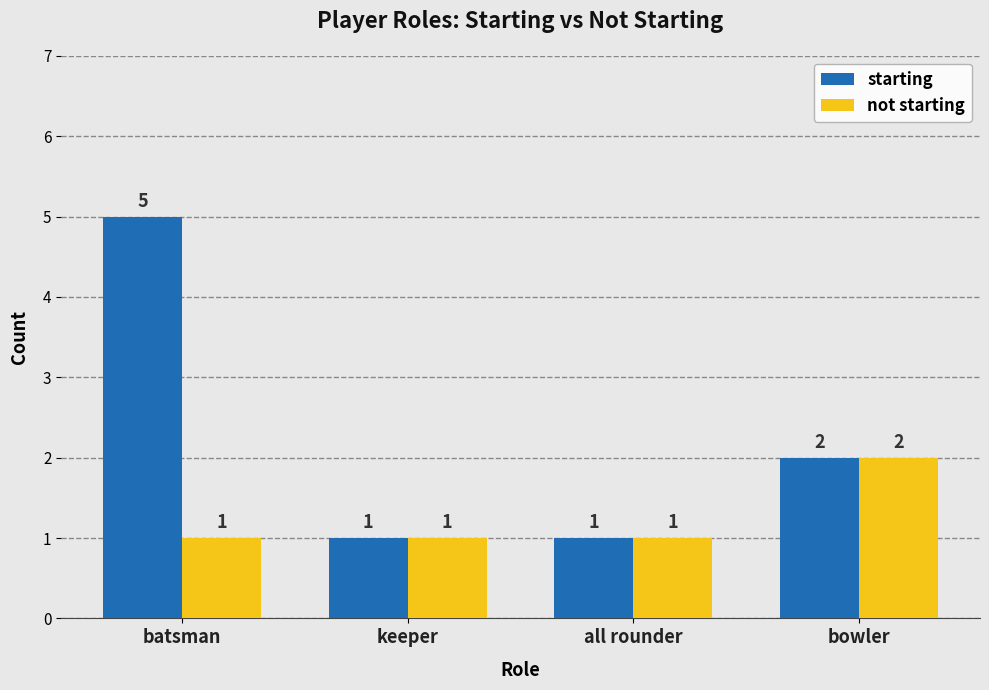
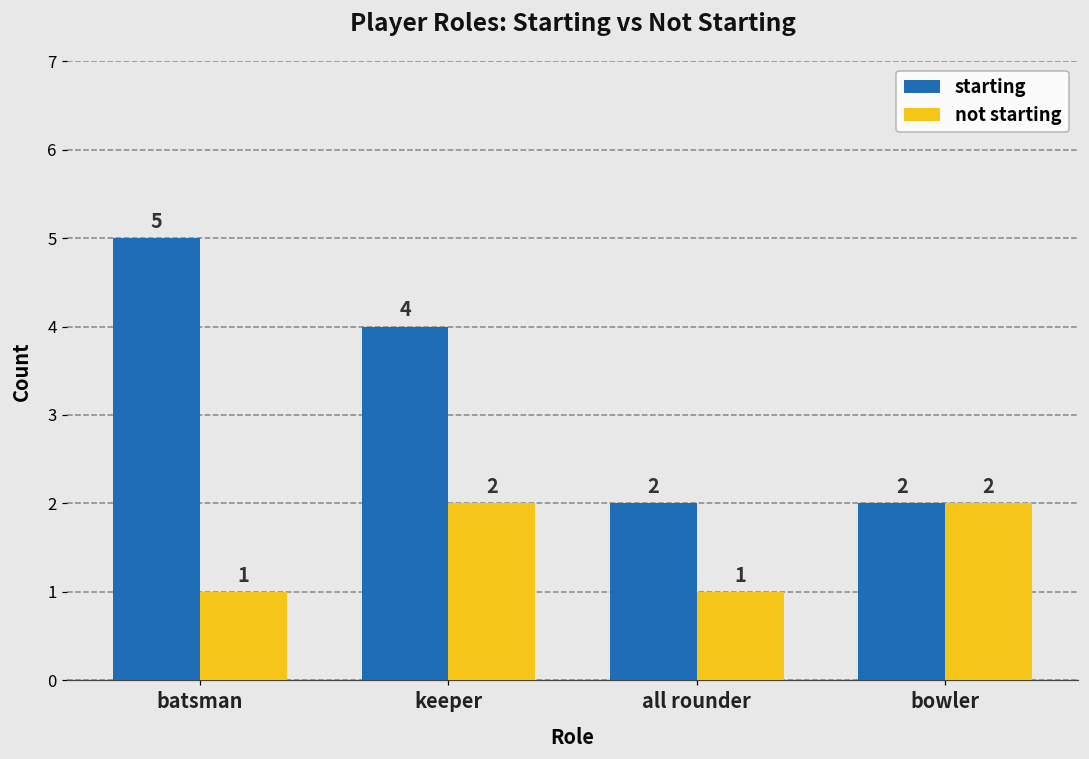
starting, keeper: 1 -> 4
not starting, keeper: 1 -> 2
starting, all rounder: 1 -> 2
